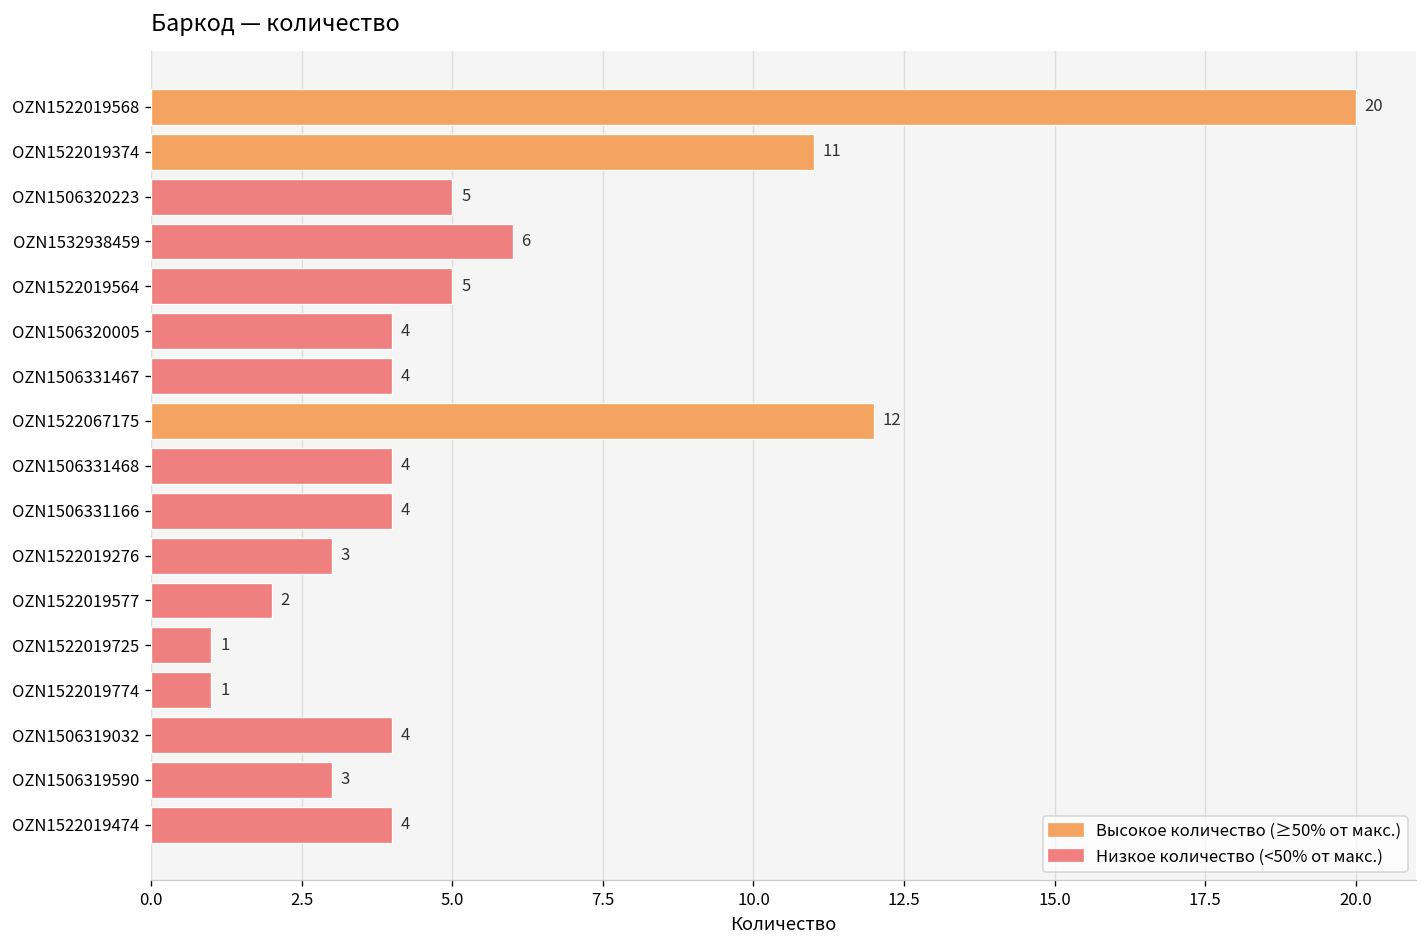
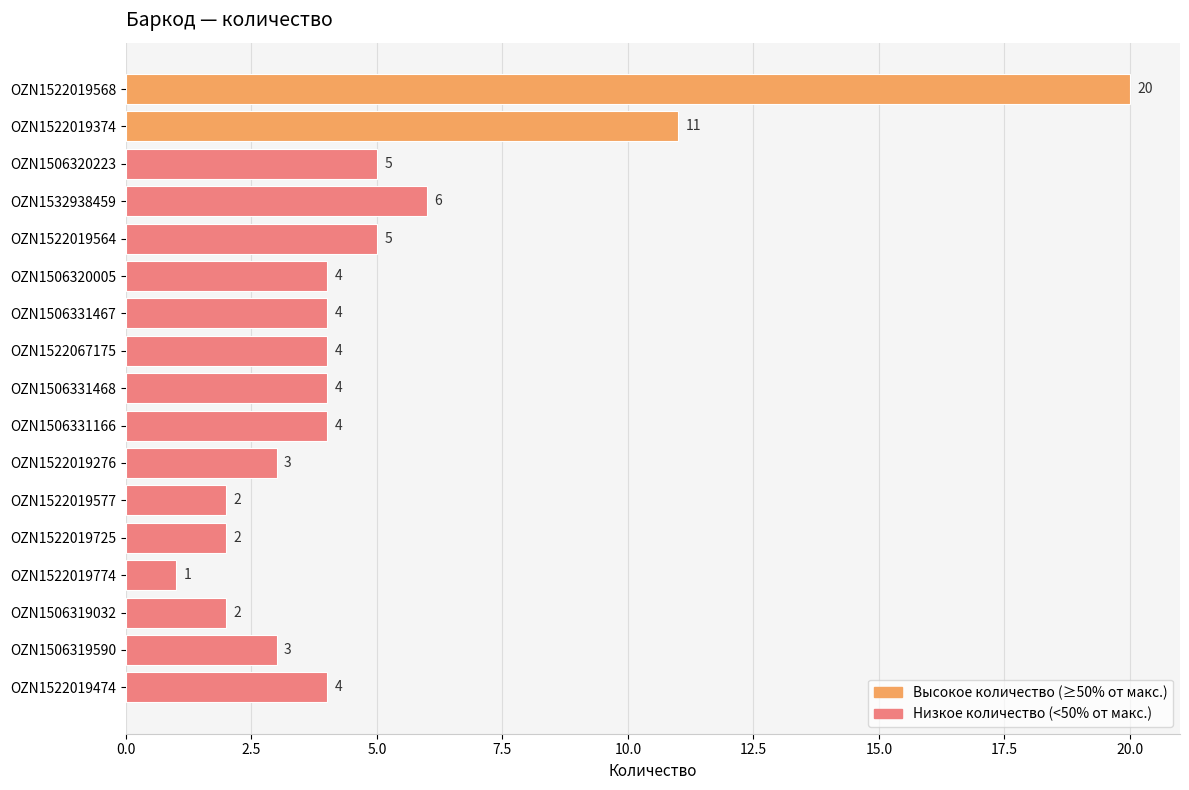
OZN1522067175: 12 -> 4
OZN1522019725: 1 -> 2
OZN1506319032: 4 -> 2
